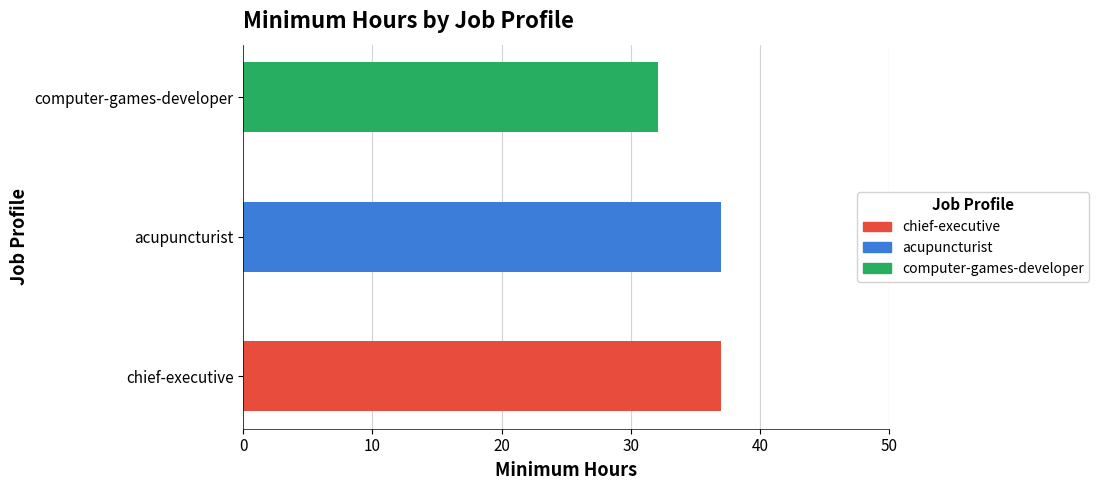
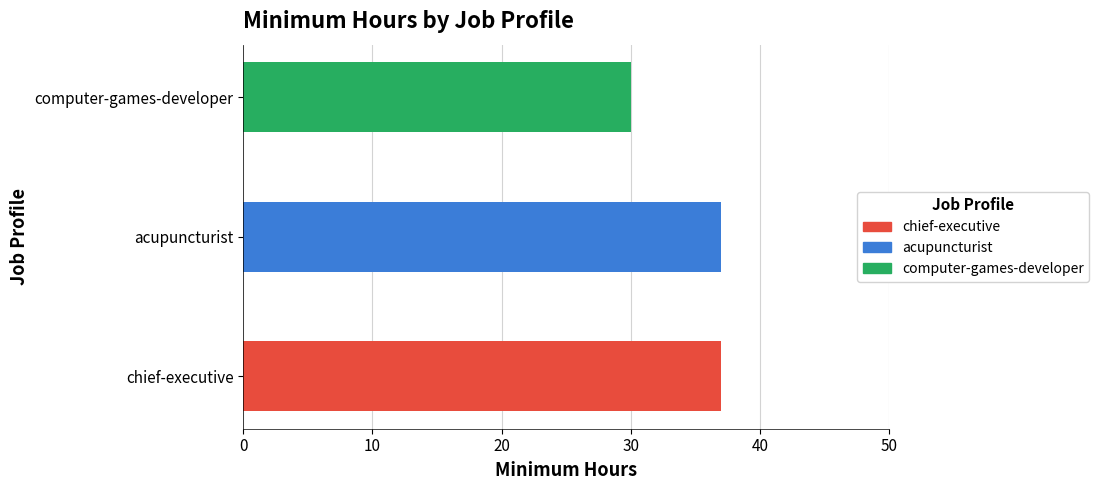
computer-games-developer, computer-games-developer: 32.1 -> 30.0
